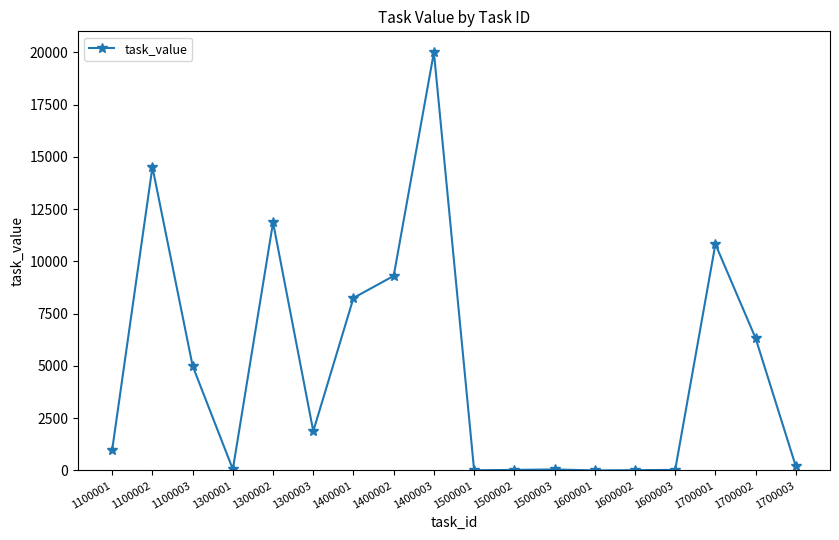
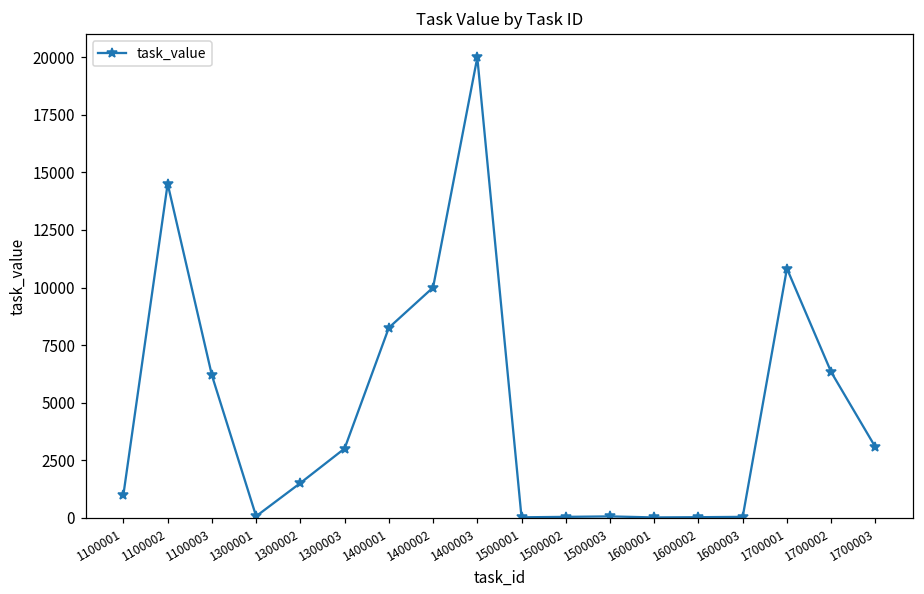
1100003: 5000 -> 6200
1300002: 11900 -> 1500
1300003: 1900 -> 3000
1400002: 9300 -> 10000
1700003: 200 -> 3100
